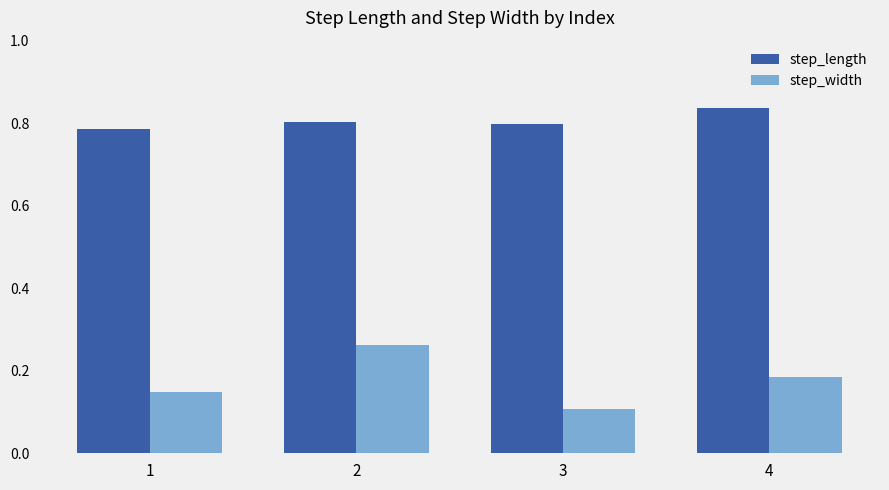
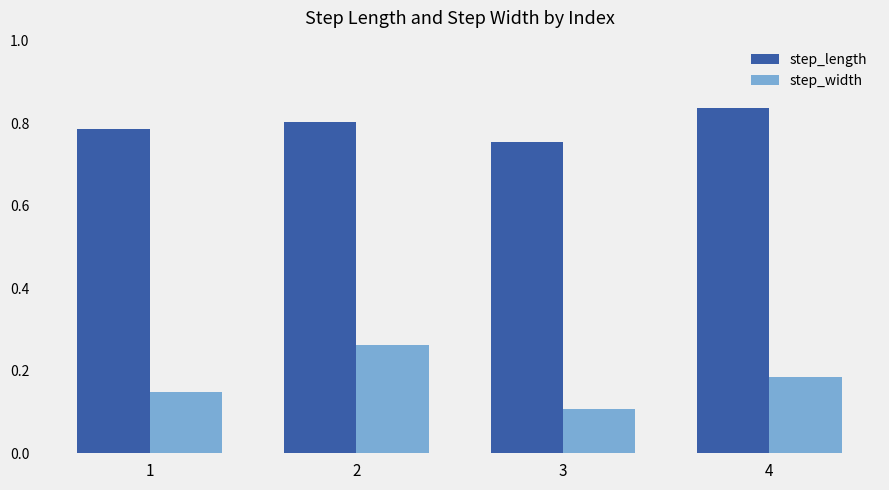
step_length, 3: 0.80 -> 0.75
